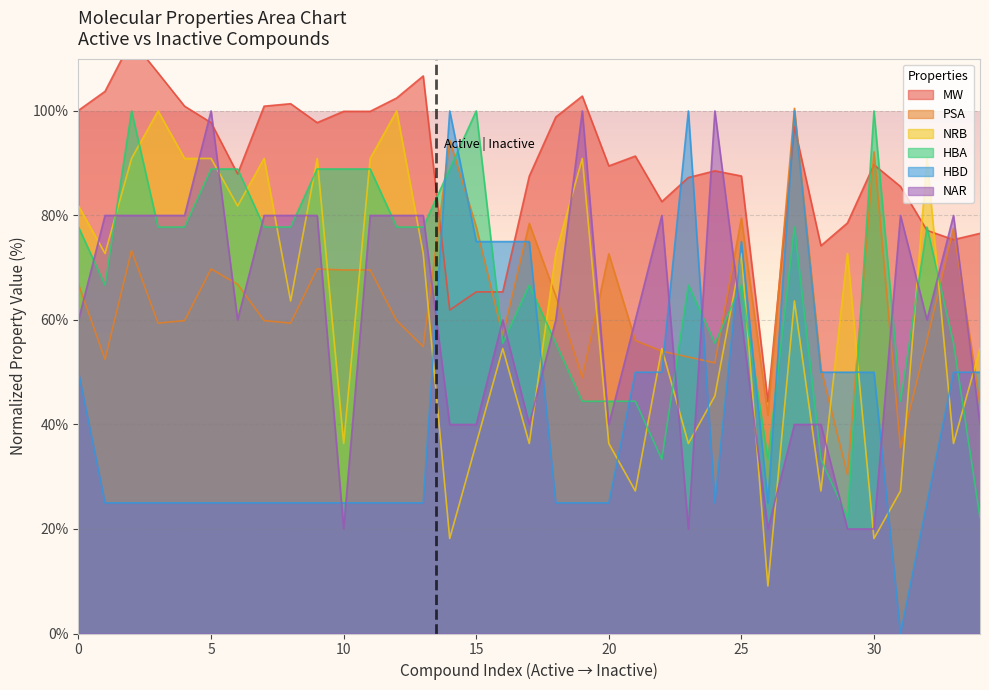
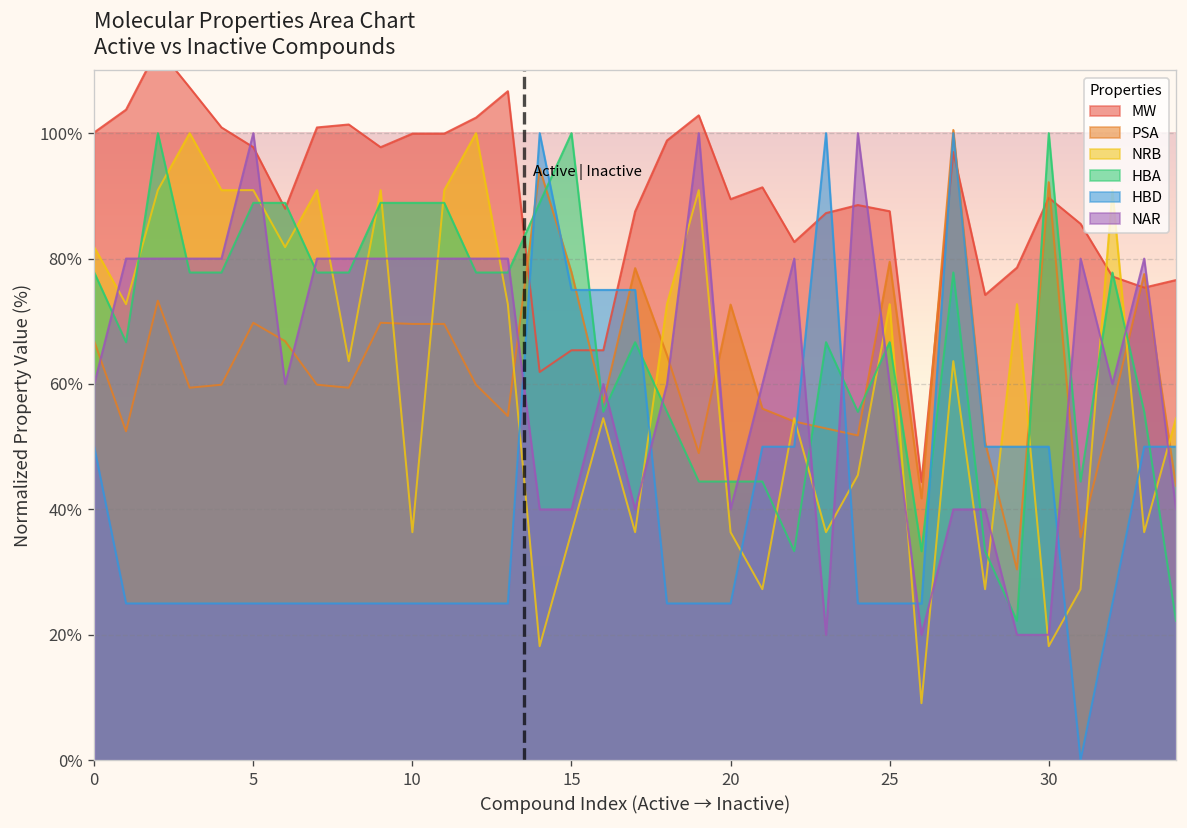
NAR, 10: 20% -> 80%
HBD, 25: 75% -> 25%
